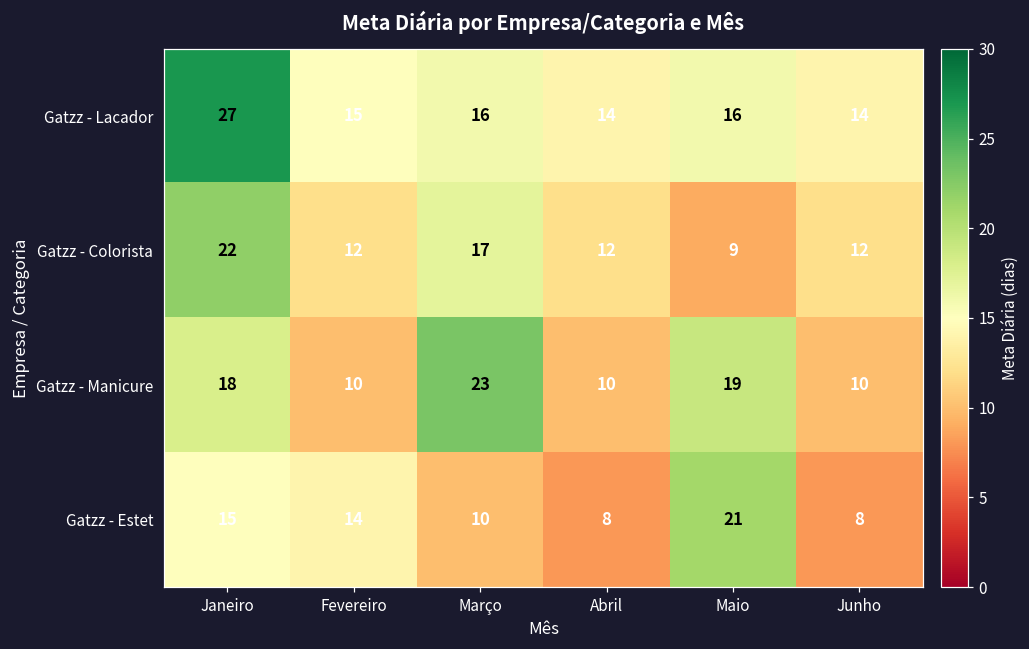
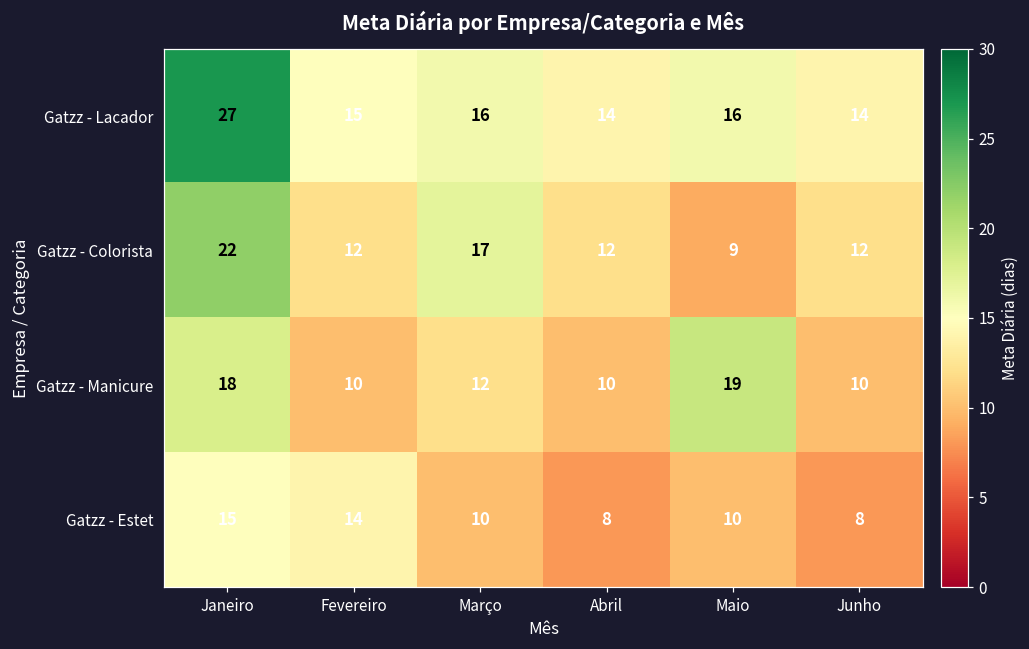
Gatzz - Manicure, Março: 23 -> 12
Gatzz - Estet, Maio: 21 -> 10
